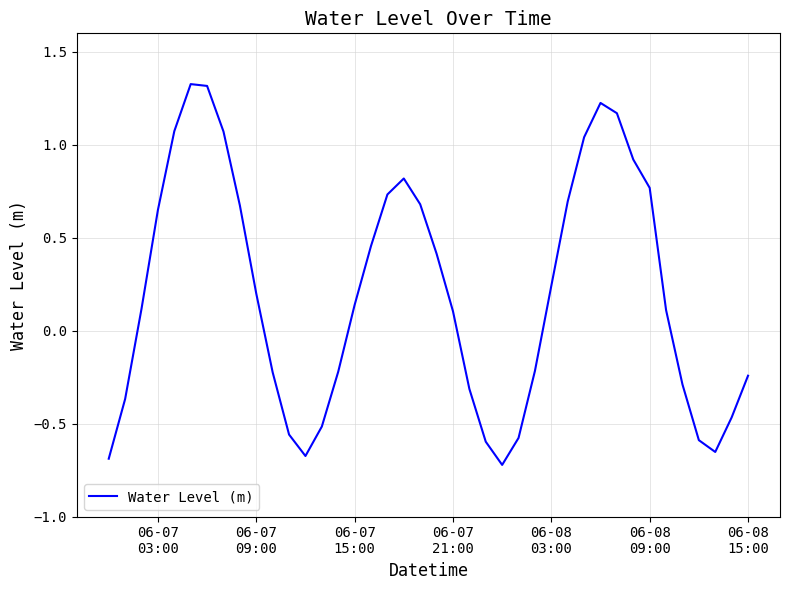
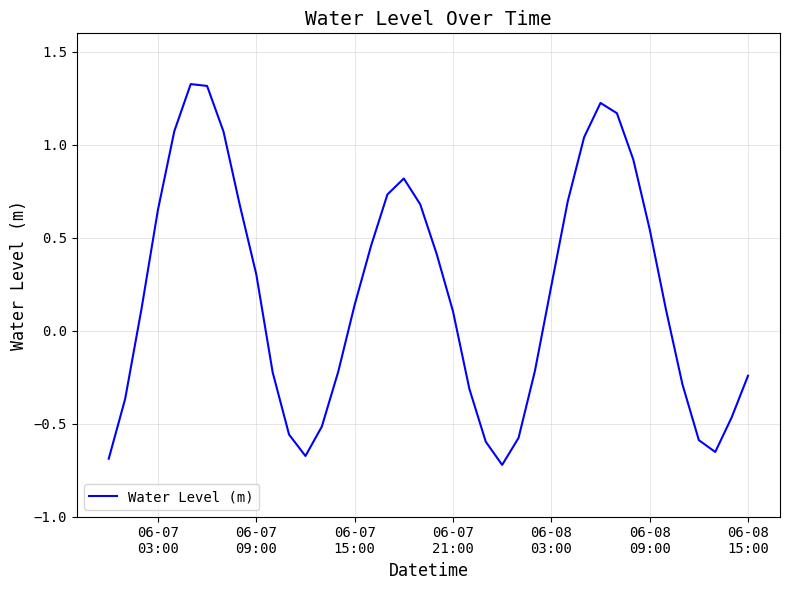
06-07 09:00: 0.20 -> 0.30
06-08 09:00: 0.77 -> 0.55
